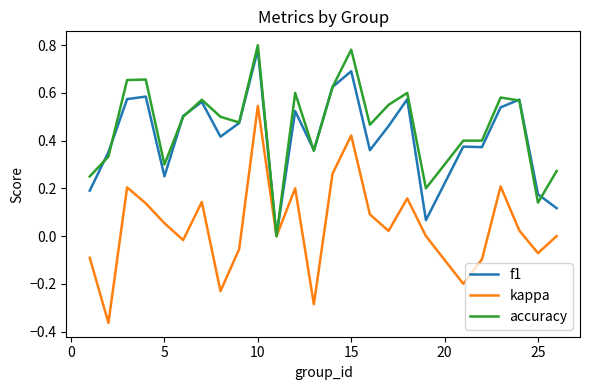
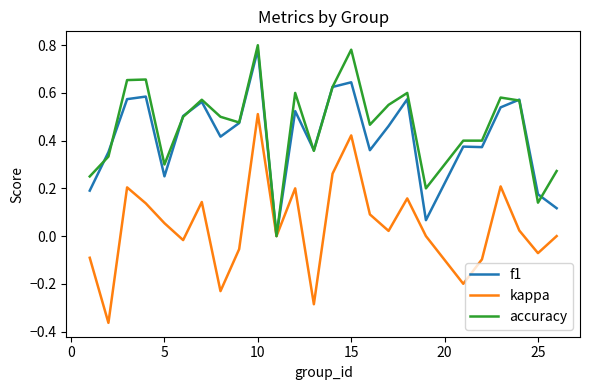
kappa, 10: 0.55 -> 0.51
f1, 15: 0.69 -> 0.64
